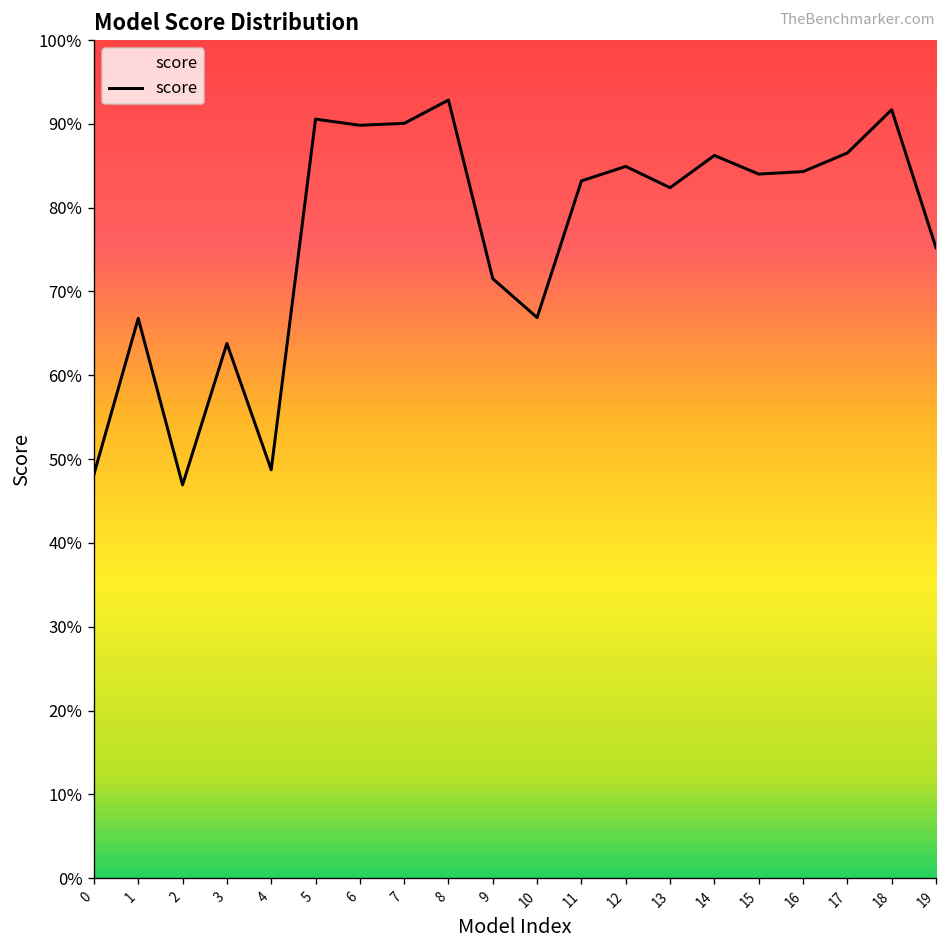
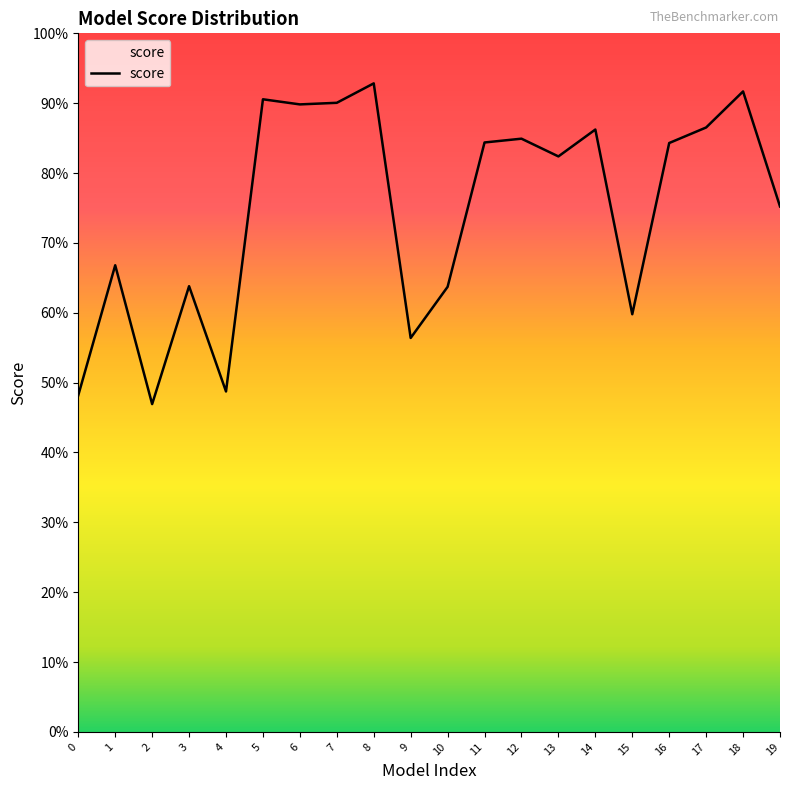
9: 72% -> 56%
10: 67% -> 64%
11: 83% -> 84%
15: 84% -> 60%
